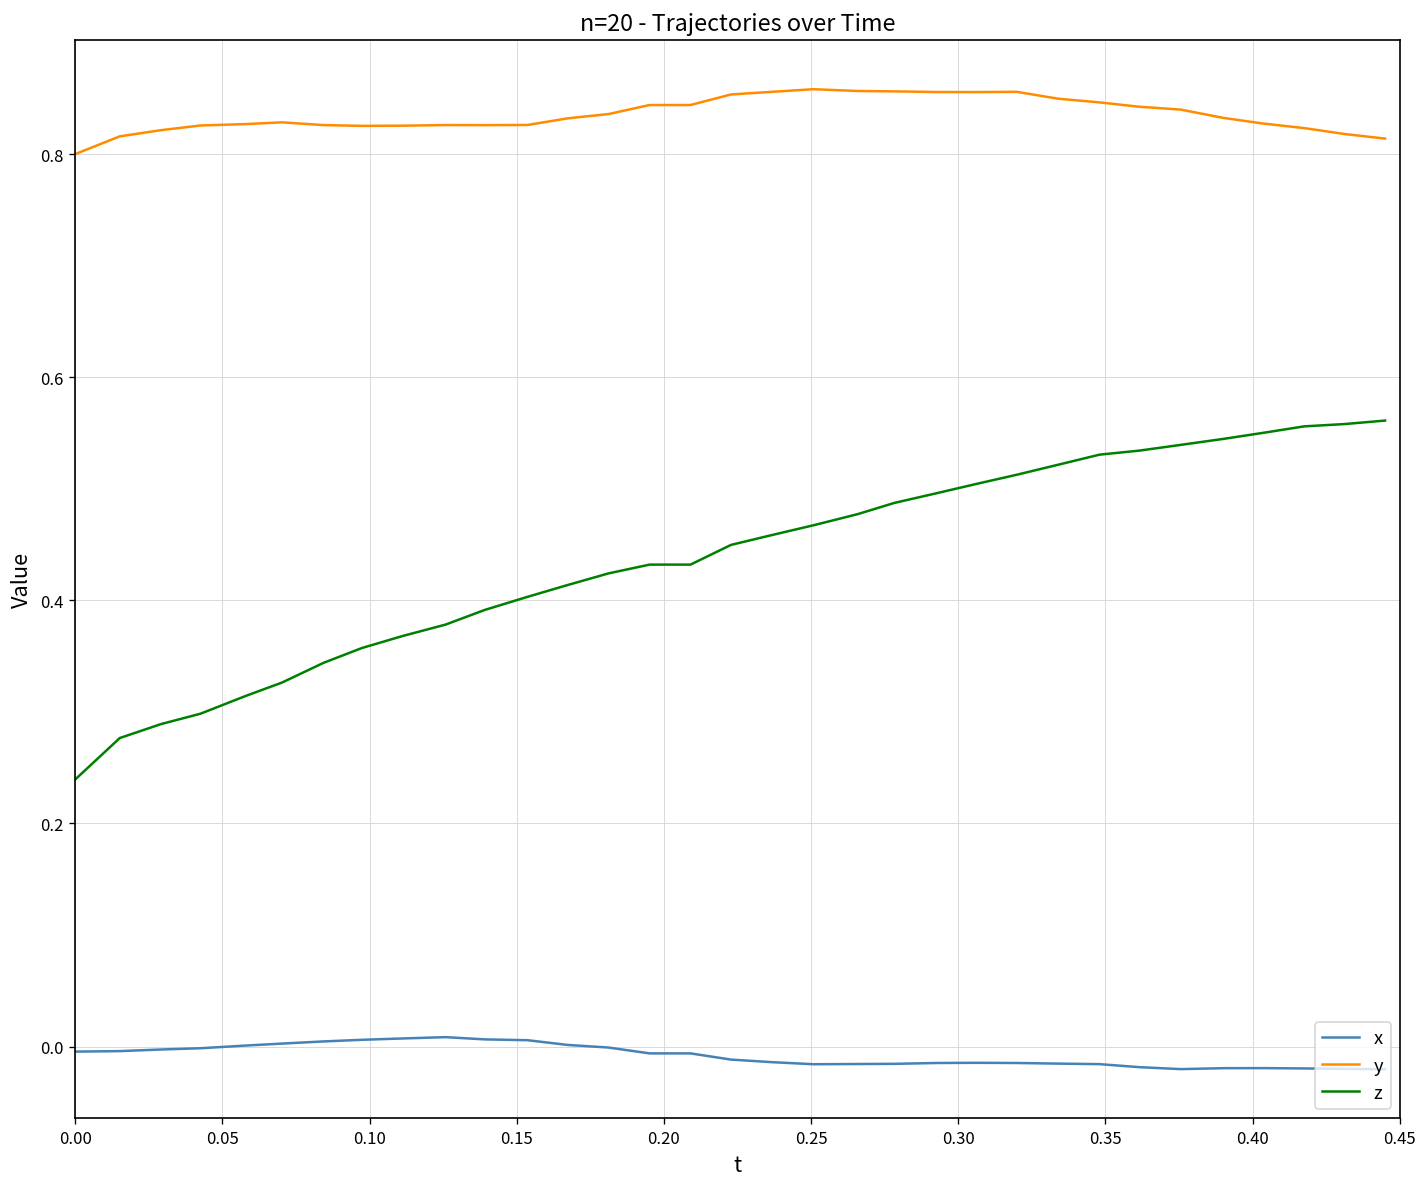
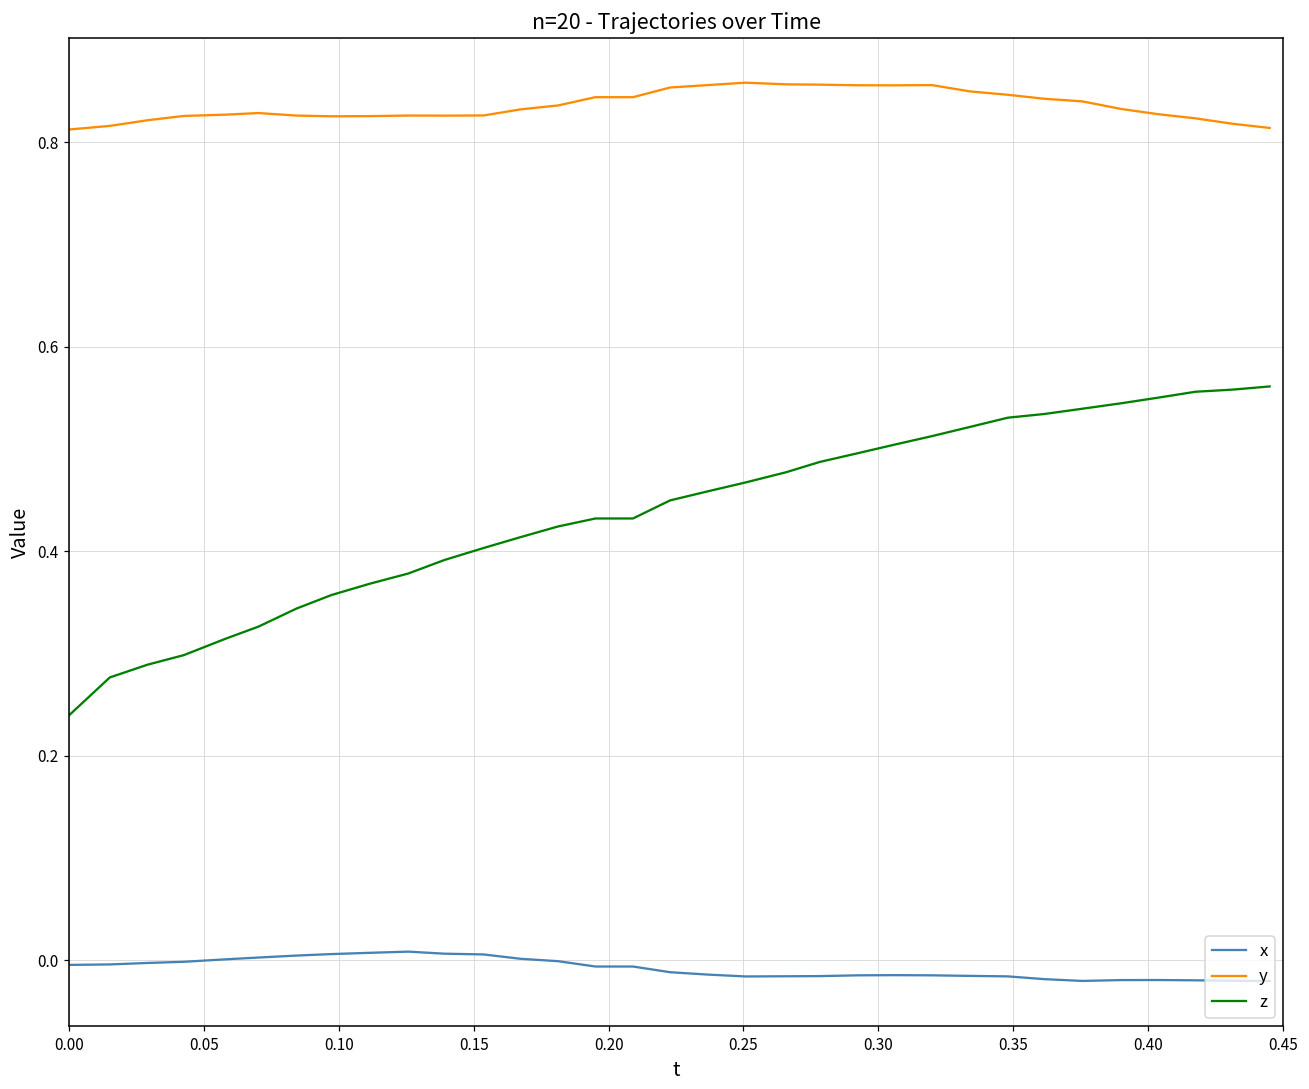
y, 0.00: 0.80 -> 0.81
